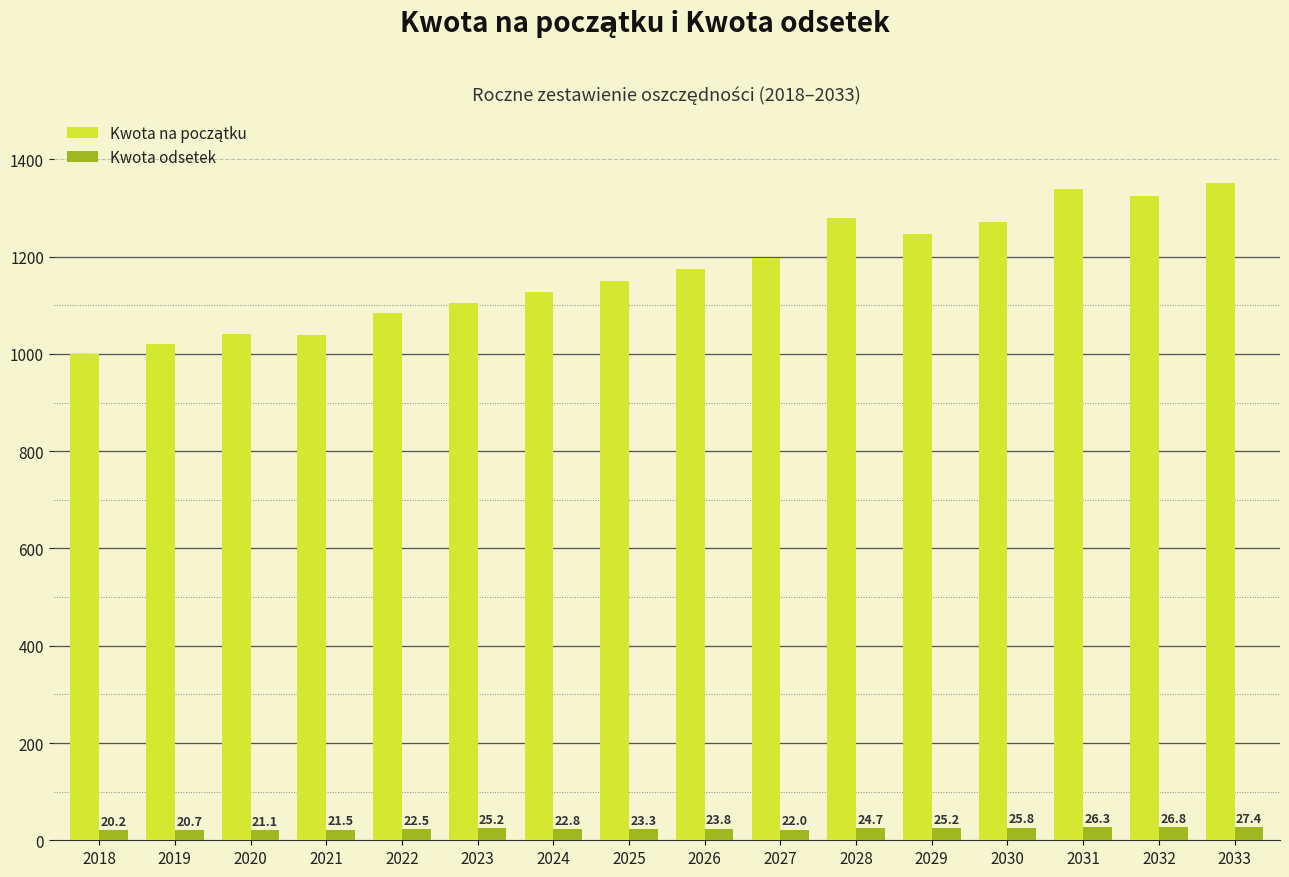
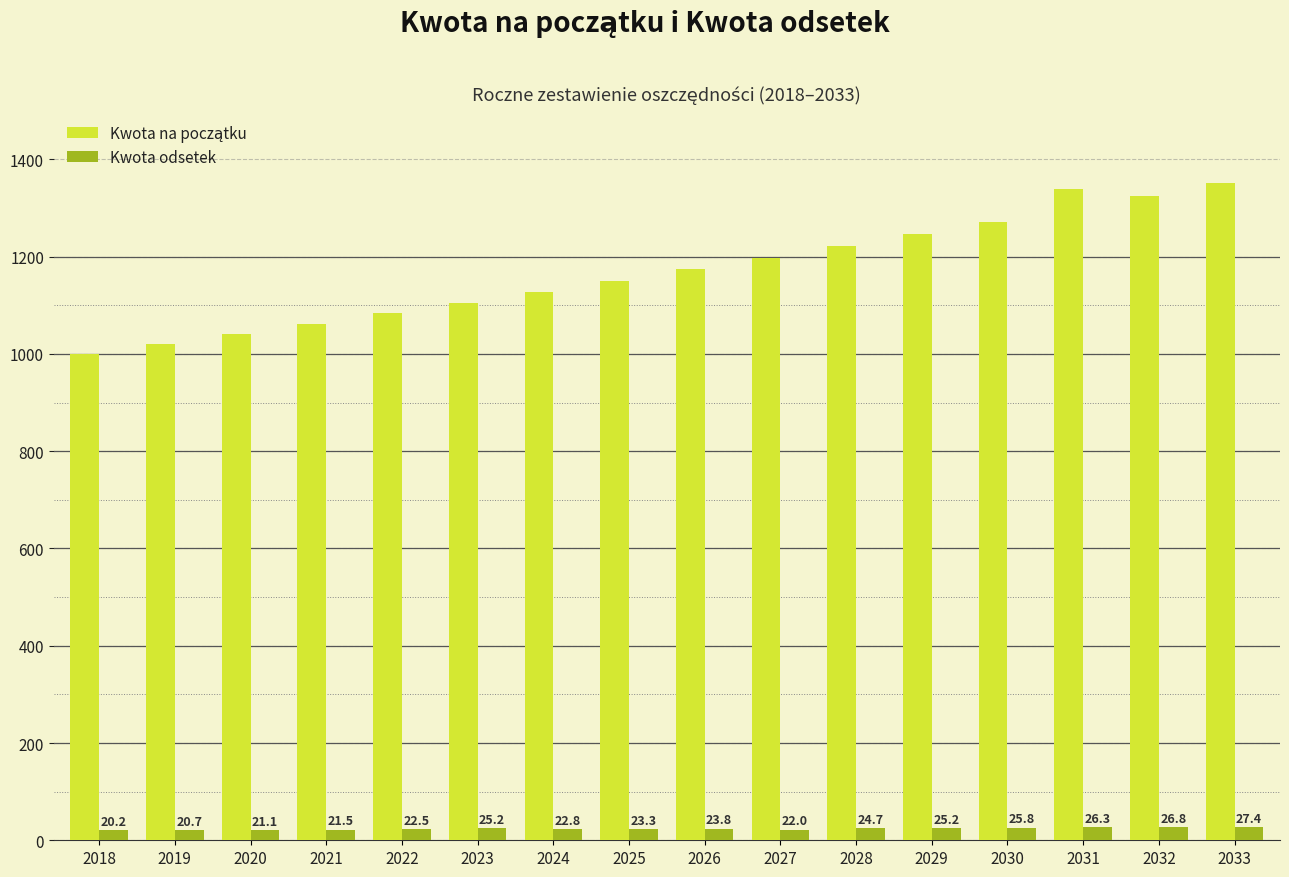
Kwota na początku, 2021: 1040 -> 1060
Kwota na początku, 2028: 1280 -> 1220
